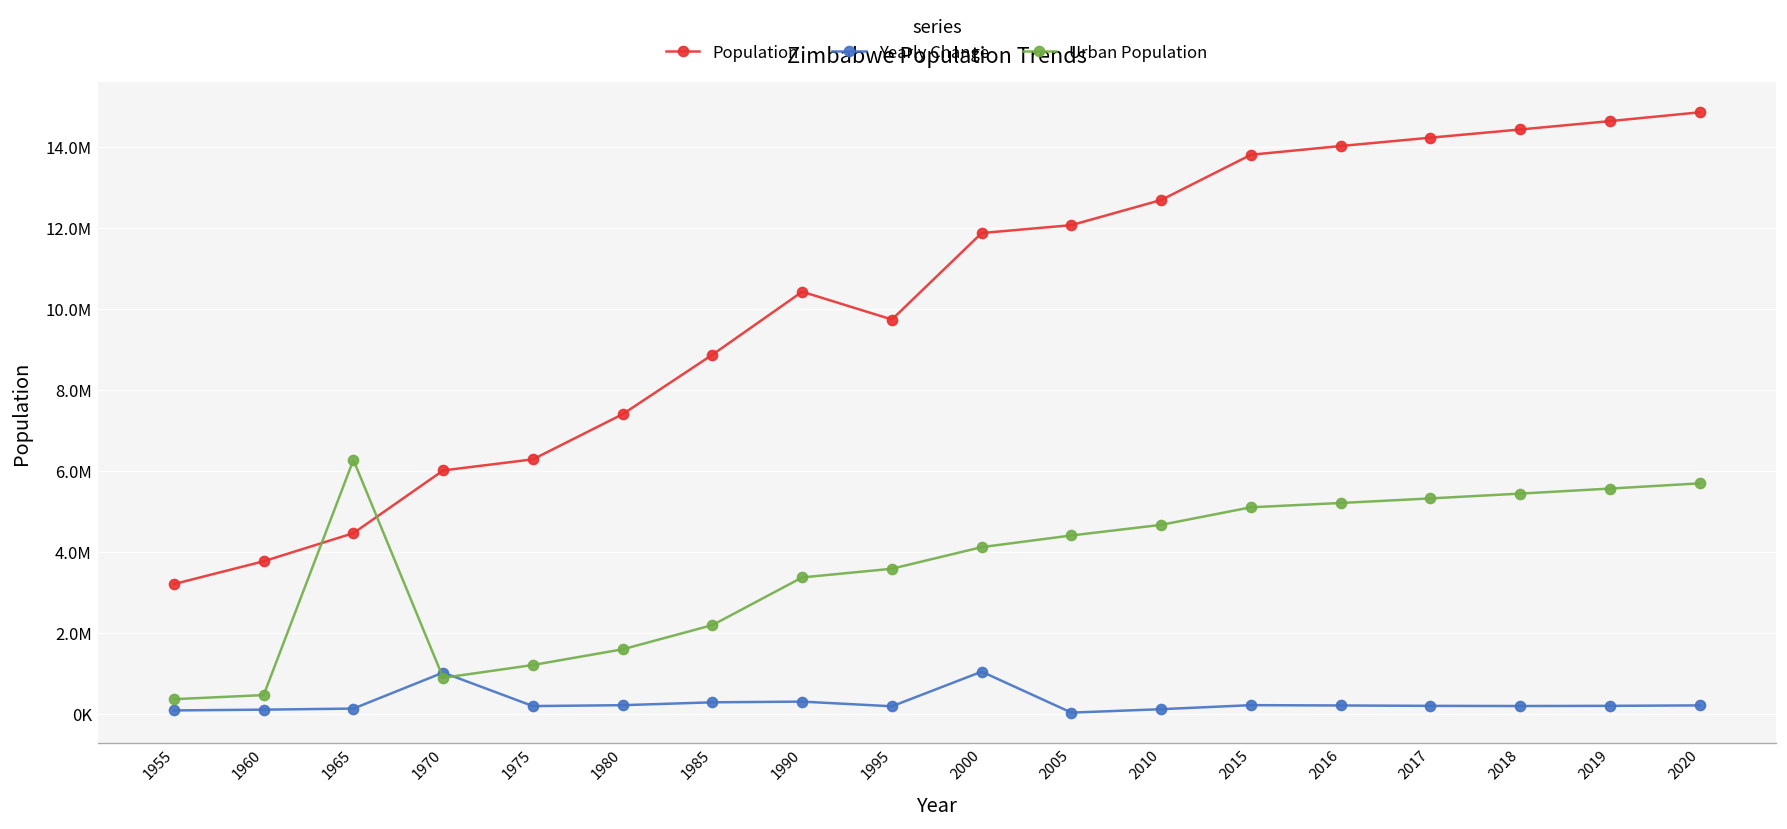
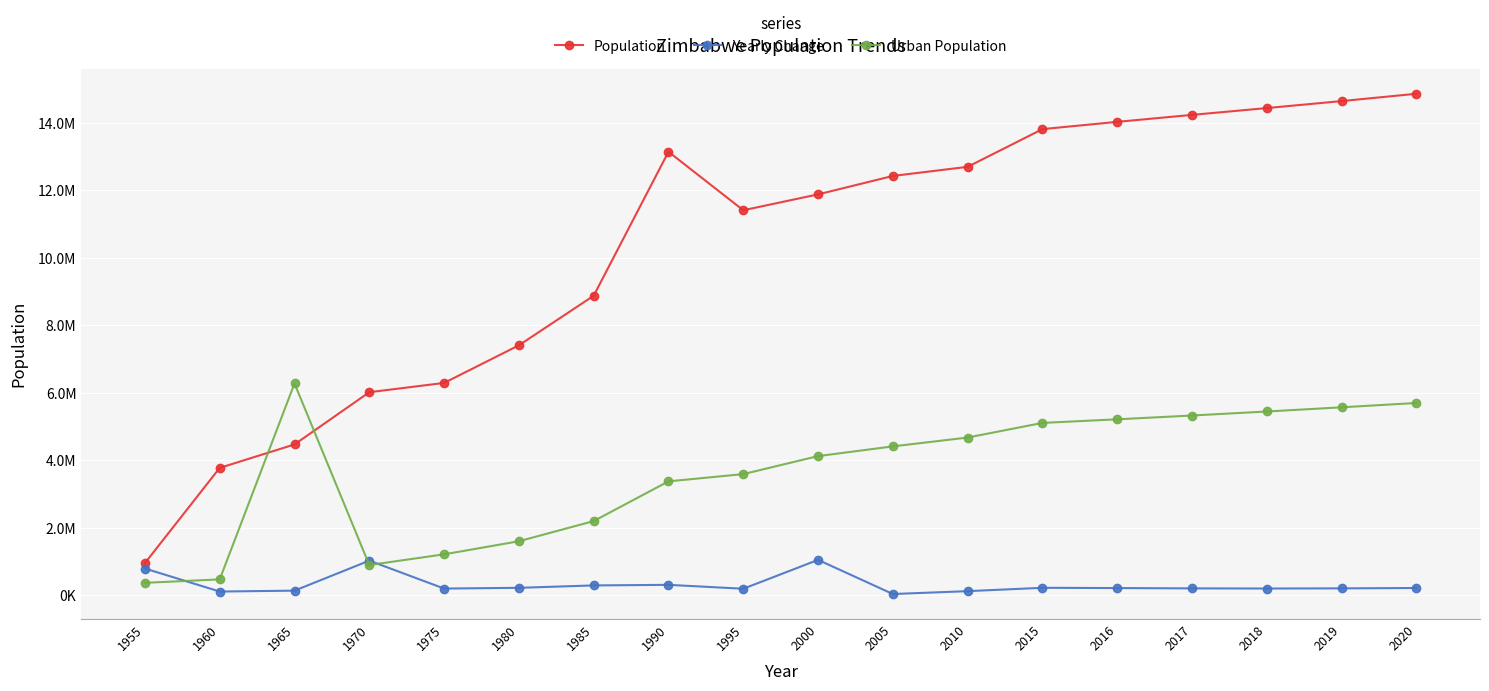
Population, 1955: 3200000 -> 1000000
Yearly Change, 1955: 100000 -> 800000
Population, 1990: 10400000 -> 13100000
Population, 1995: 9700000 -> 11400000
Population, 2005: 12100000 -> 12400000
